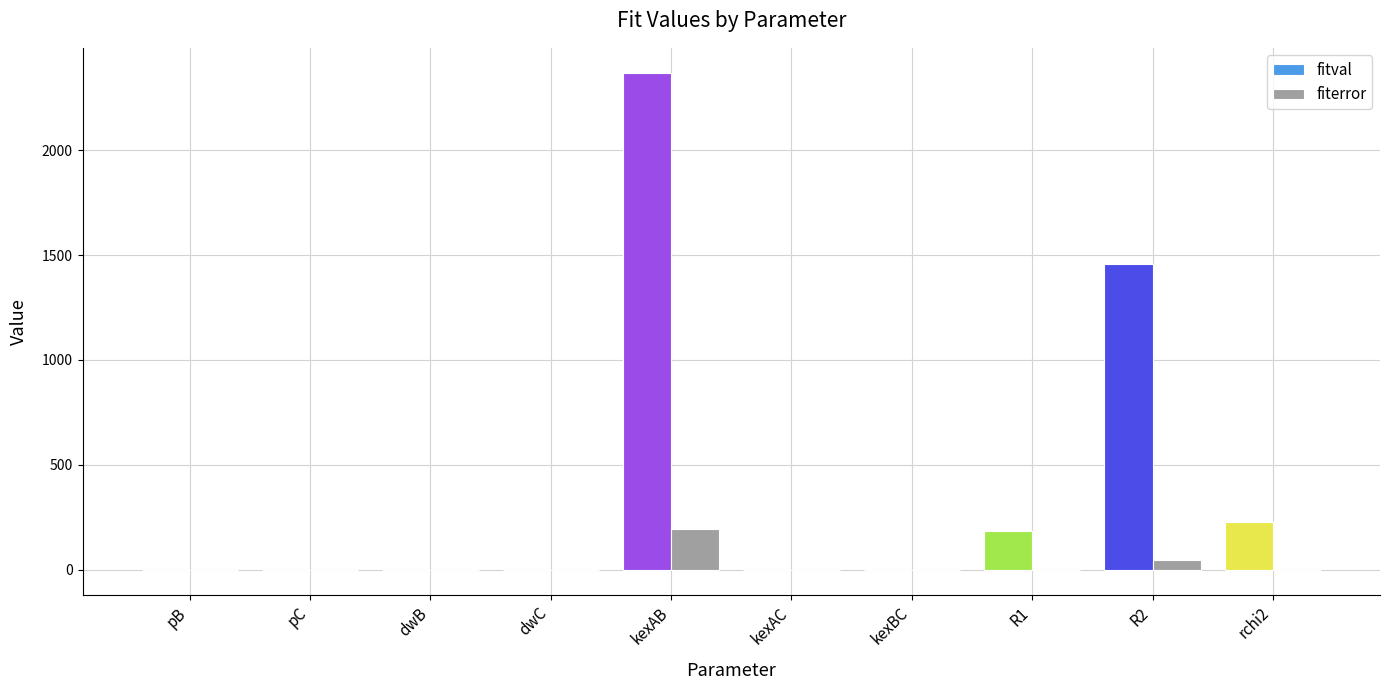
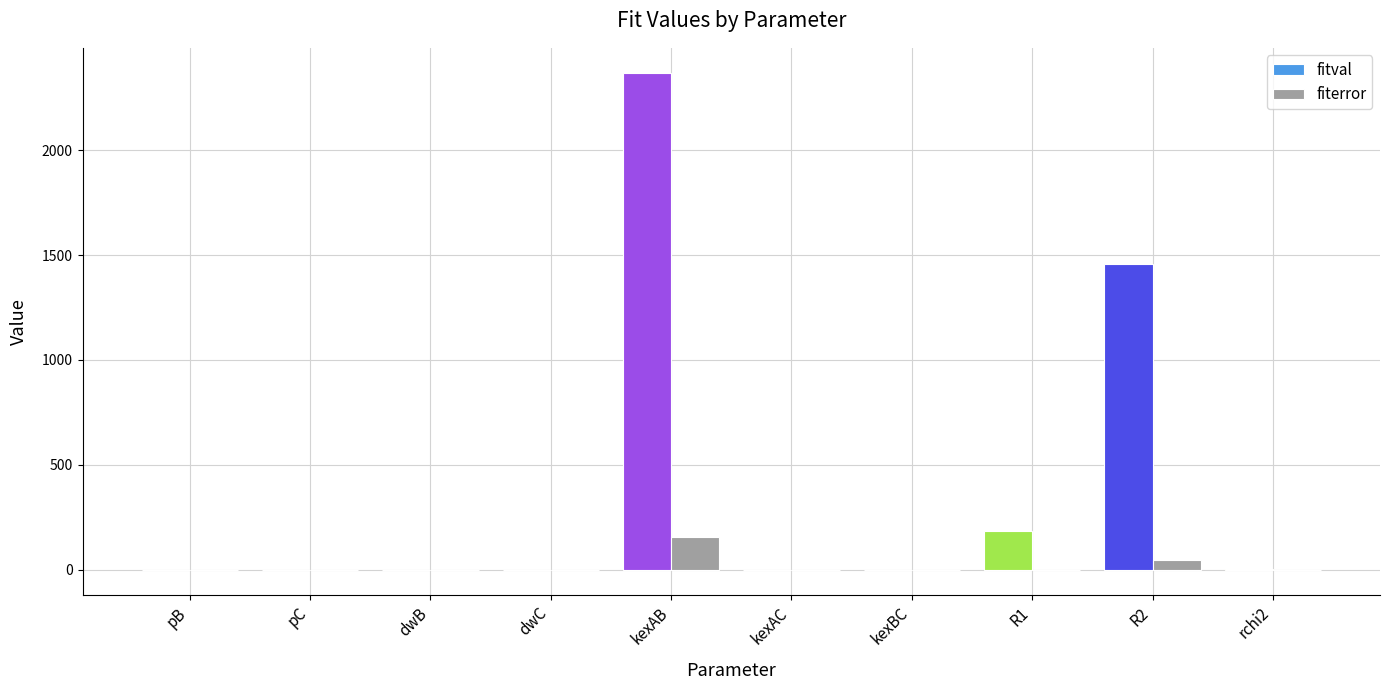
fiterror, kexAB: 190 -> 160
fitval, rchi2: 230 -> 0
